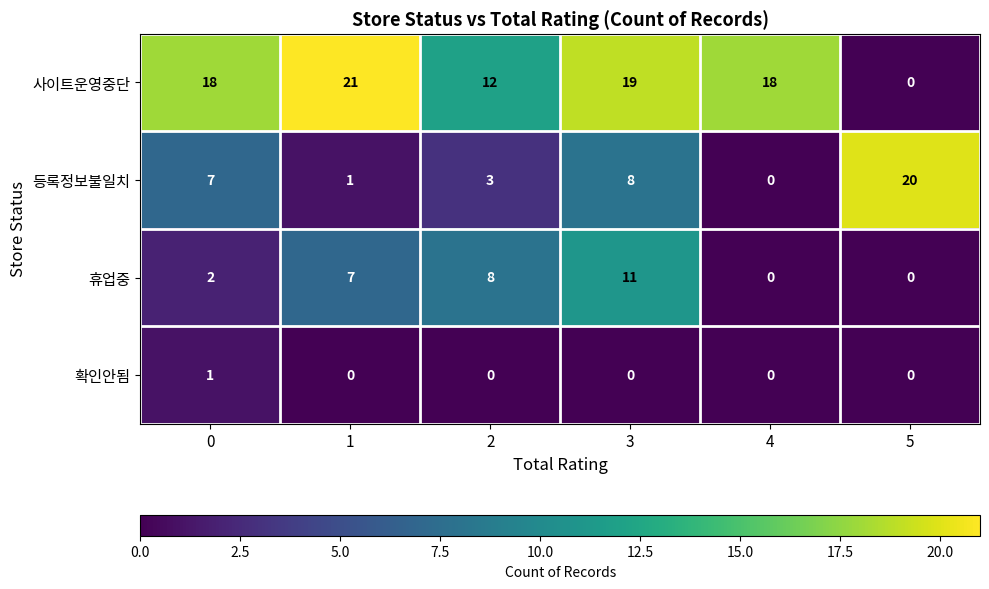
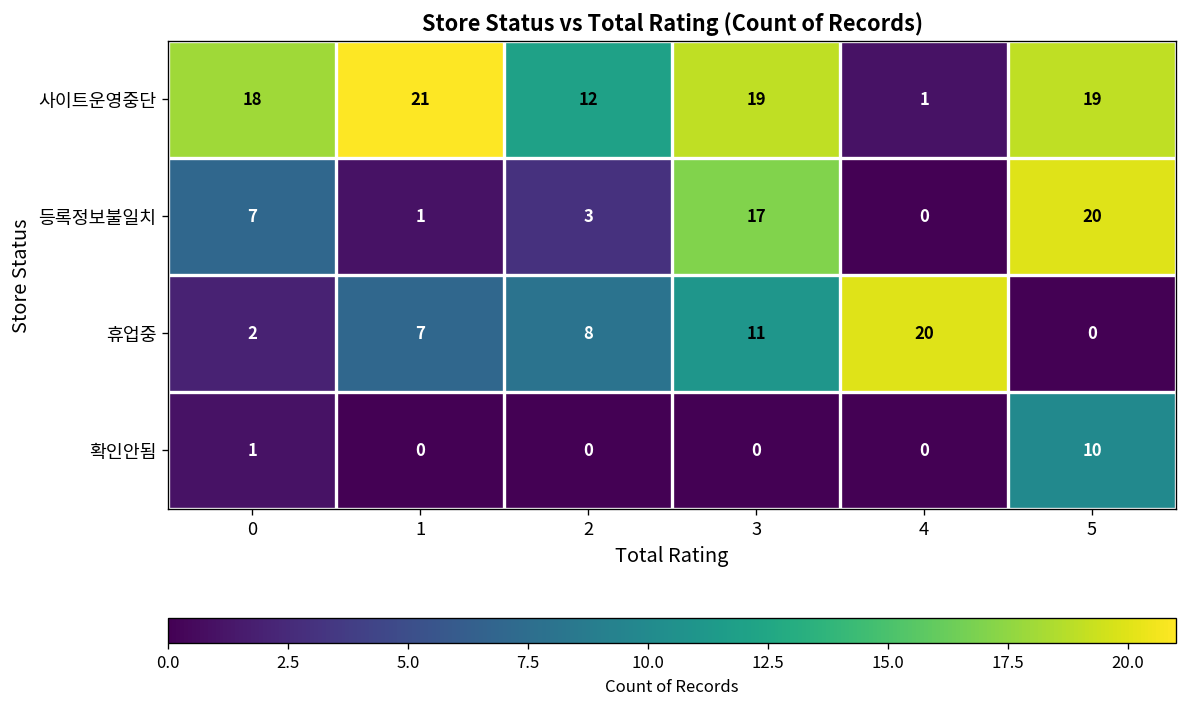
사이트운영중단, 4: 18 -> 1
사이트운영중단, 5: 0 -> 19
등록정보불일치, 3: 8 -> 17
휴업중, 4: 0 -> 20
확인안됨, 5: 0 -> 10
